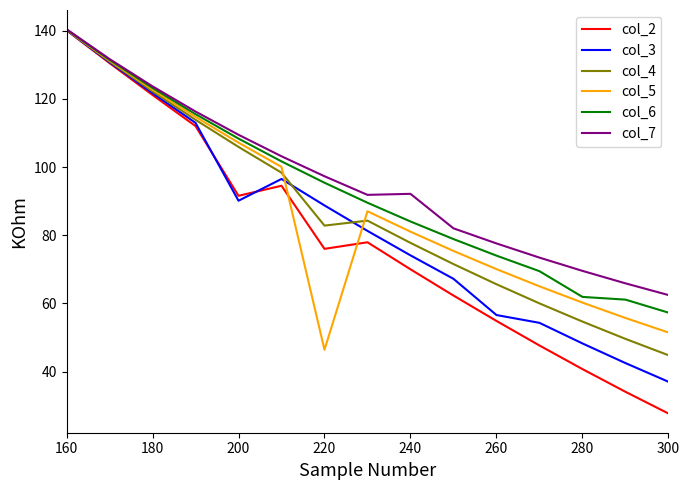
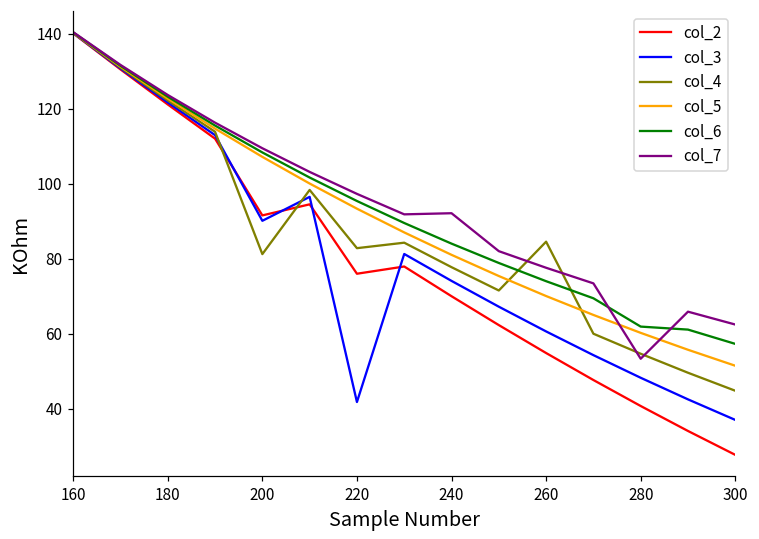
col_4, 200: 106 -> 81
col_3, 220: 89 -> 42
col_5, 220: 46 -> 93
col_3, 260: 57 -> 61
col_4, 260: 66 -> 85
col_7, 280: 70 -> 53
